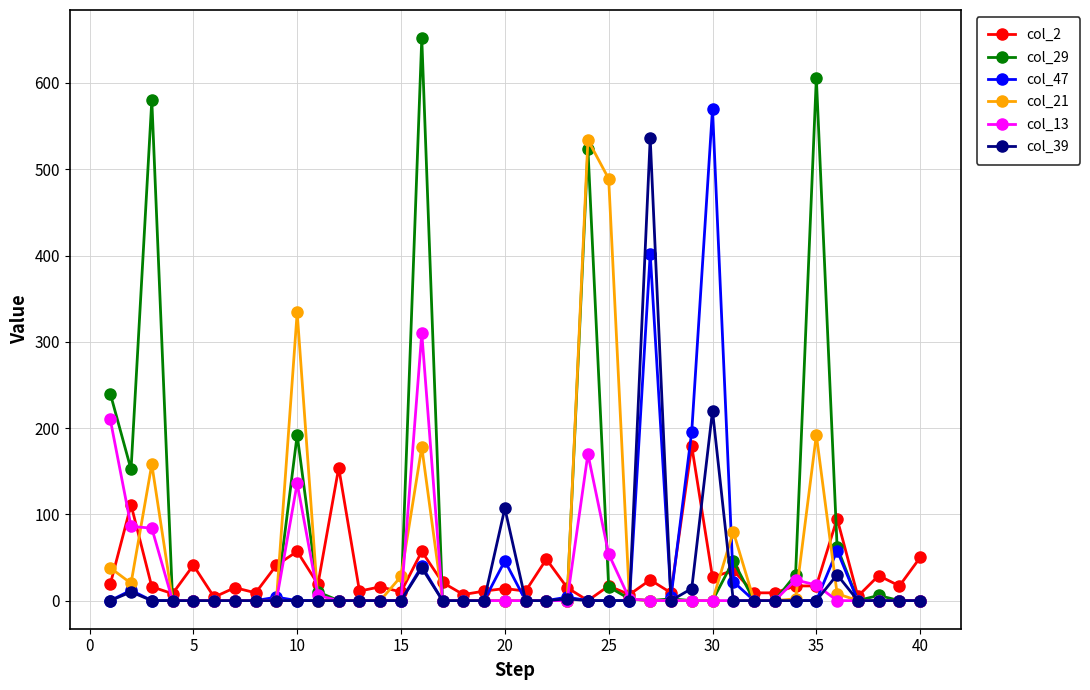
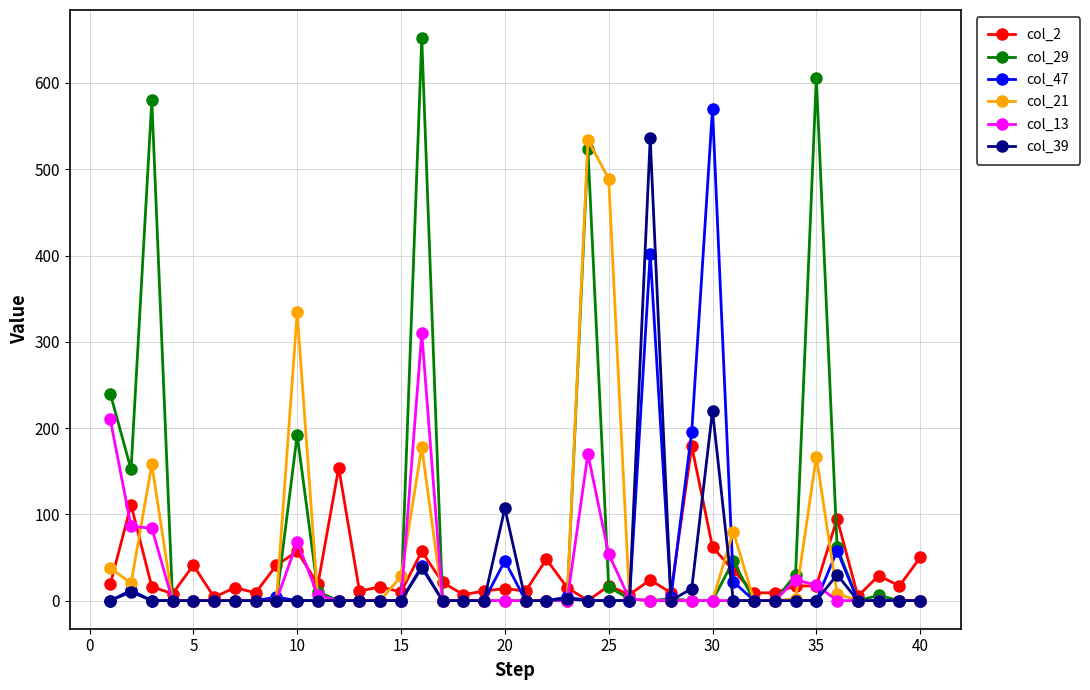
col_13, 10: 140 -> 70
col_2, 30: 30 -> 60
col_21, 35: 190 -> 170
